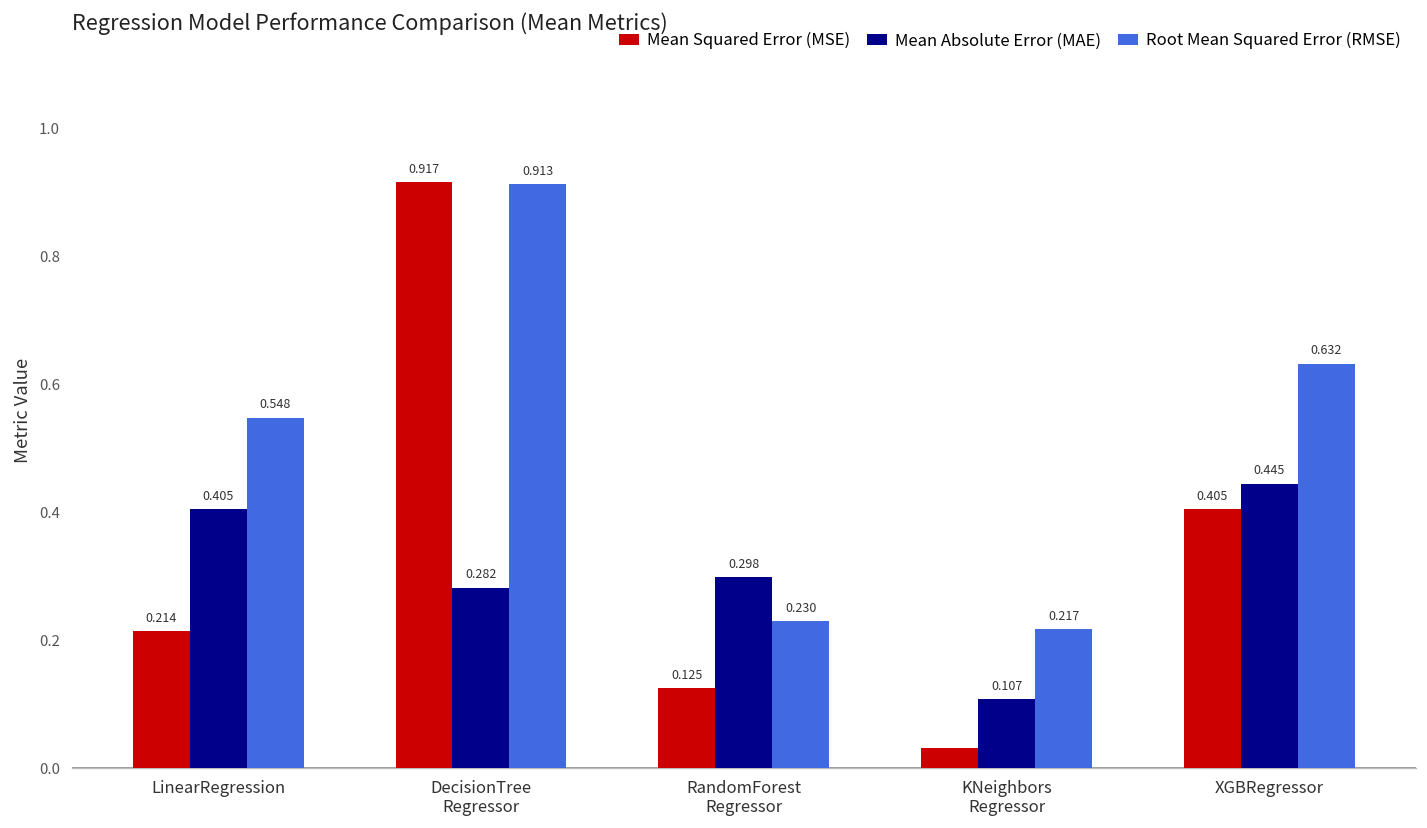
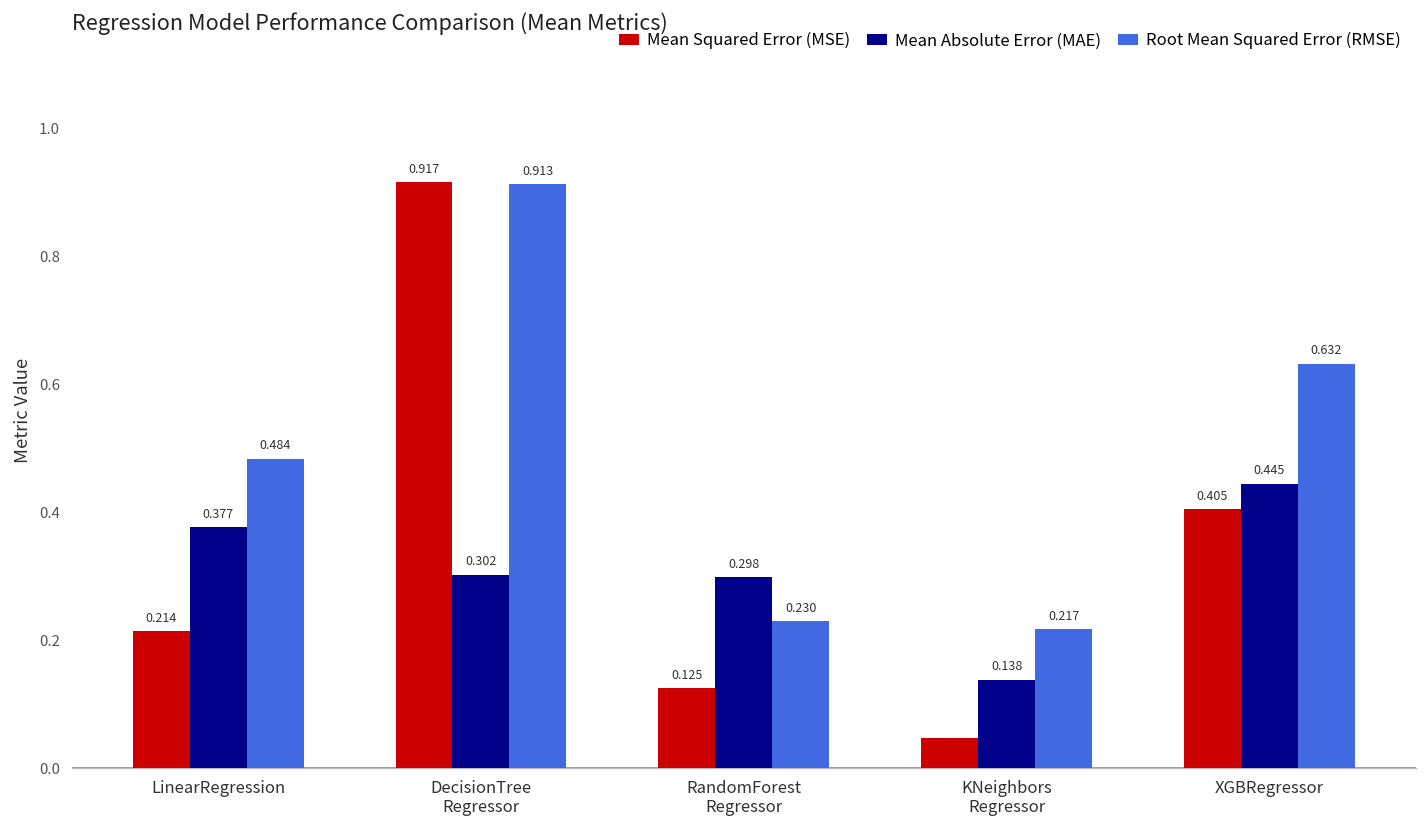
Mean Absolute Error (MAE), LinearRegression: 0.405 -> 0.377
Root Mean Squared Error (RMSE), LinearRegression: 0.548 -> 0.484
Mean Absolute Error (MAE), DecisionTree Regressor: 0.282 -> 0.302
Mean Squared Error (MSE), KNeighbors Regressor: 0.03 -> 0.05
Mean Absolute Error (MAE), KNeighbors Regressor: 0.107 -> 0.138
